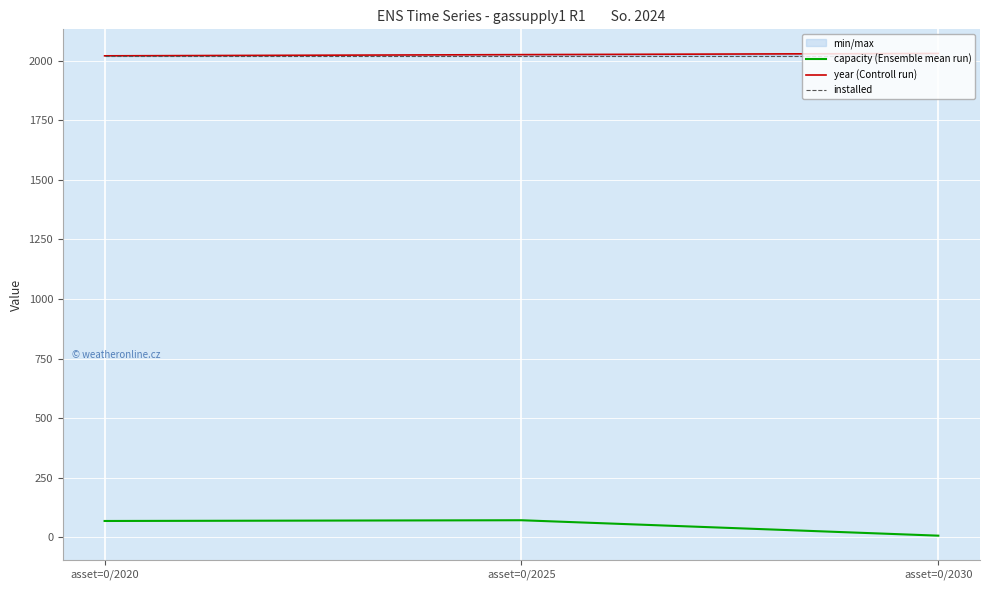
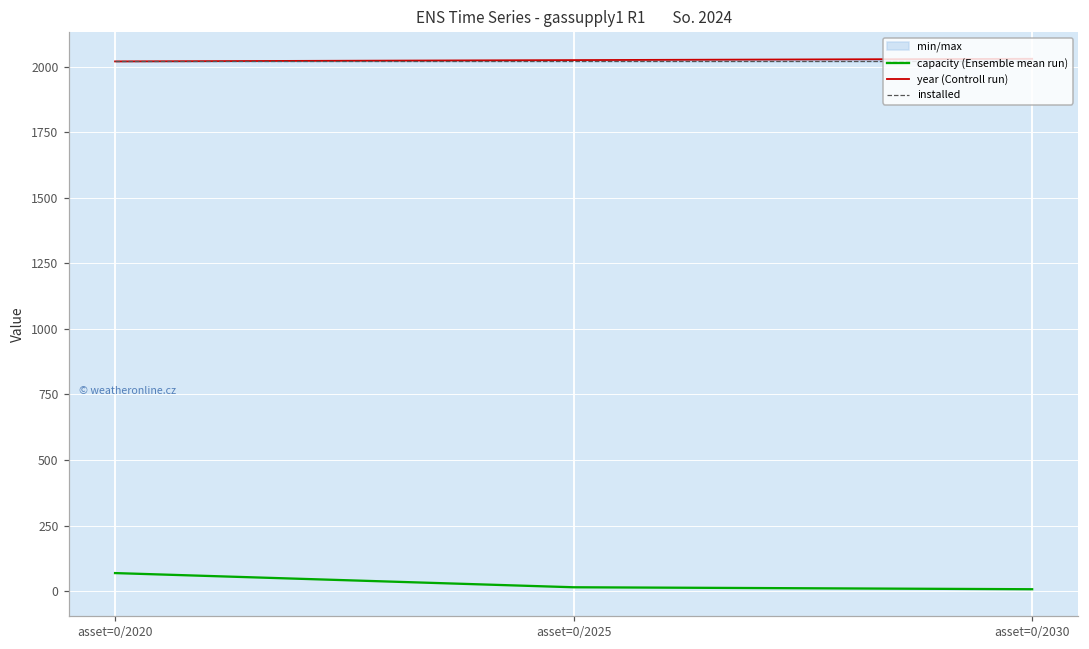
capacity (Ensemble mean run), asset=0/2025: 70 -> 20
